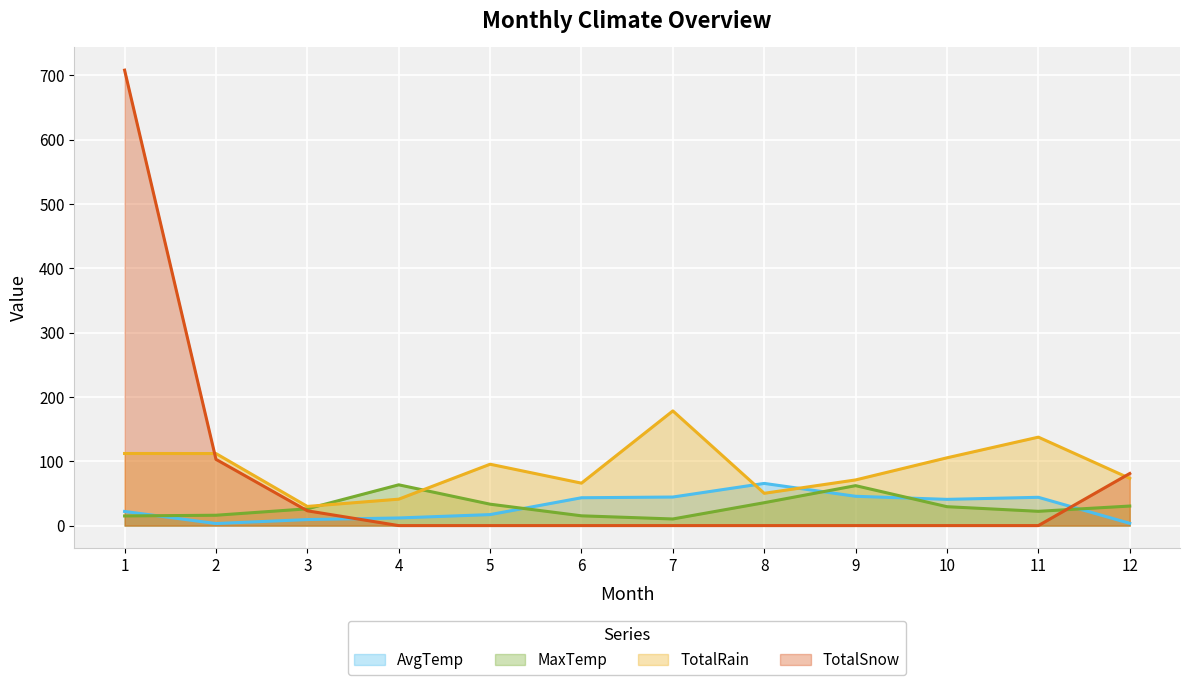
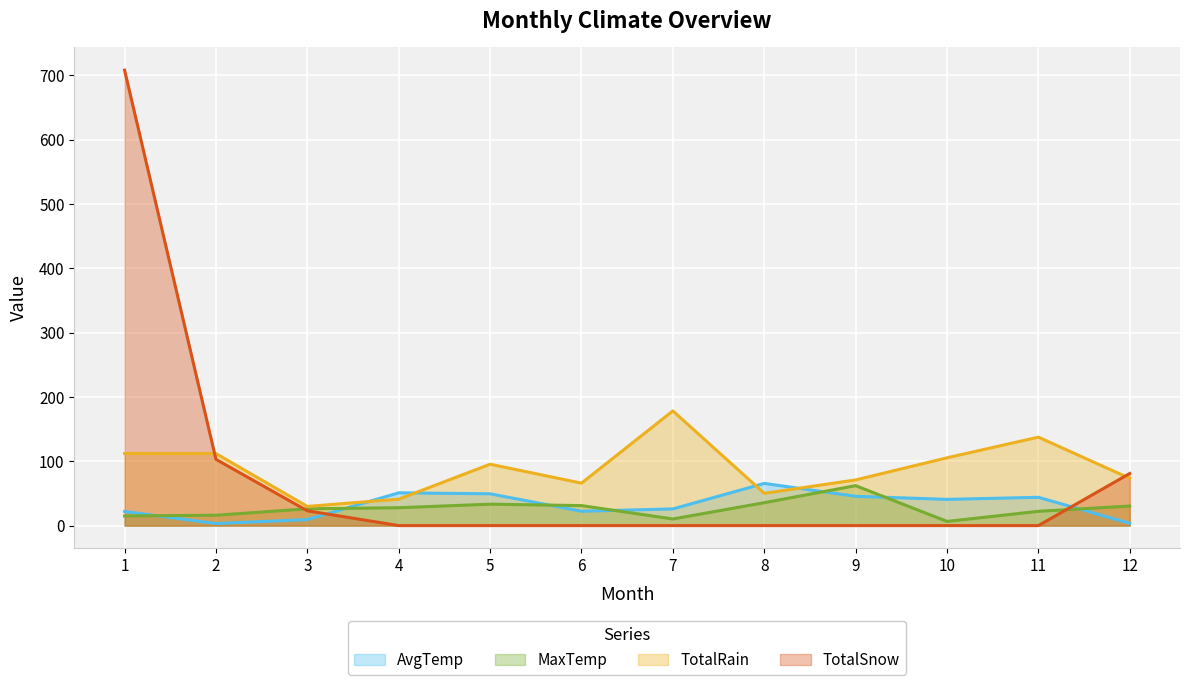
AvgTemp, 4: 10 -> 50
MaxTemp, 4: 60 -> 30
AvgTemp, 5: 20 -> 50
AvgTemp, 6: 40 -> 20
MaxTemp, 6: 20 -> 30
AvgTemp, 7: 40 -> 30
MaxTemp, 10: 30 -> 10
